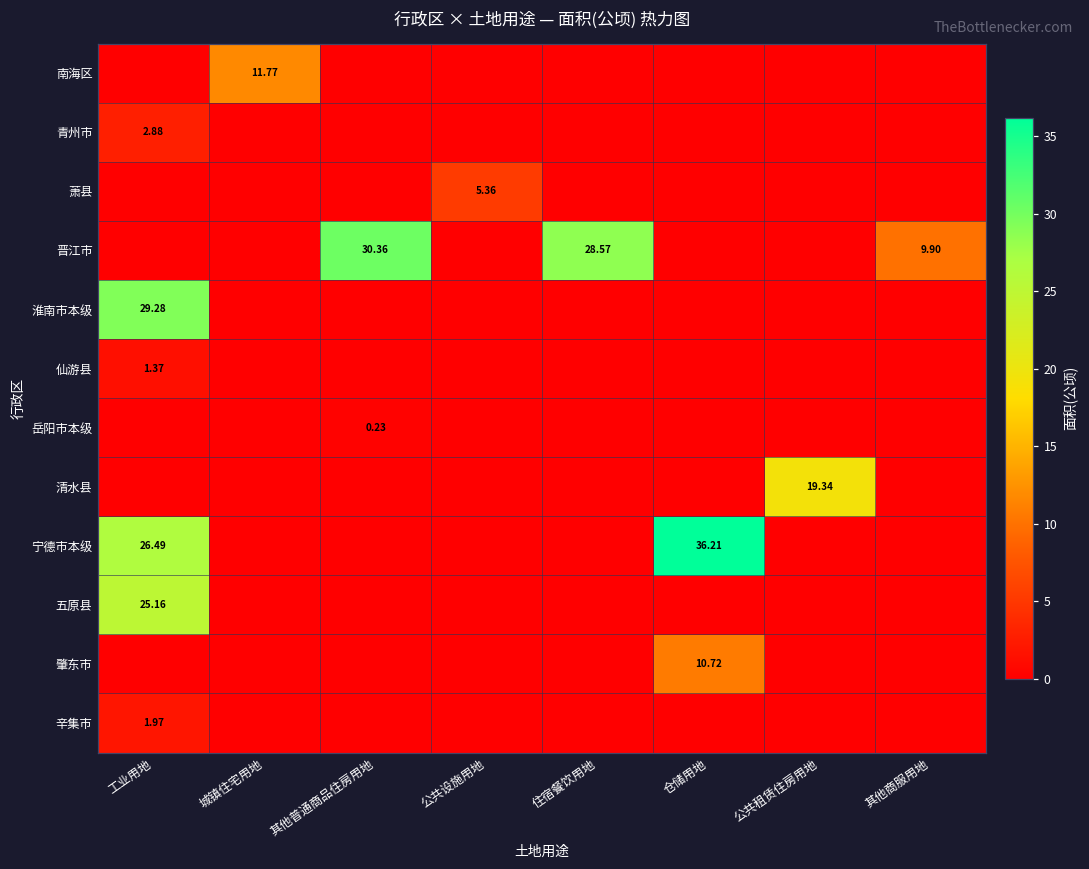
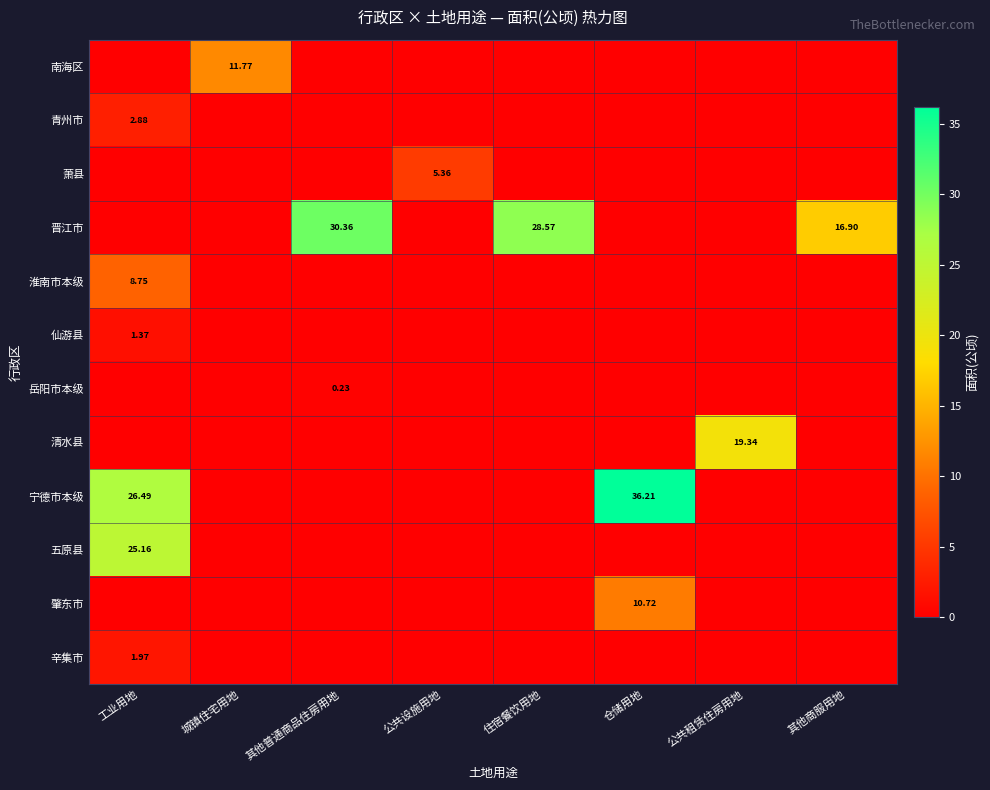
晋江市, 其他商服用地: 9.90 -> 16.90
淮南市本级, 工业用地: 29.28 -> 8.75
